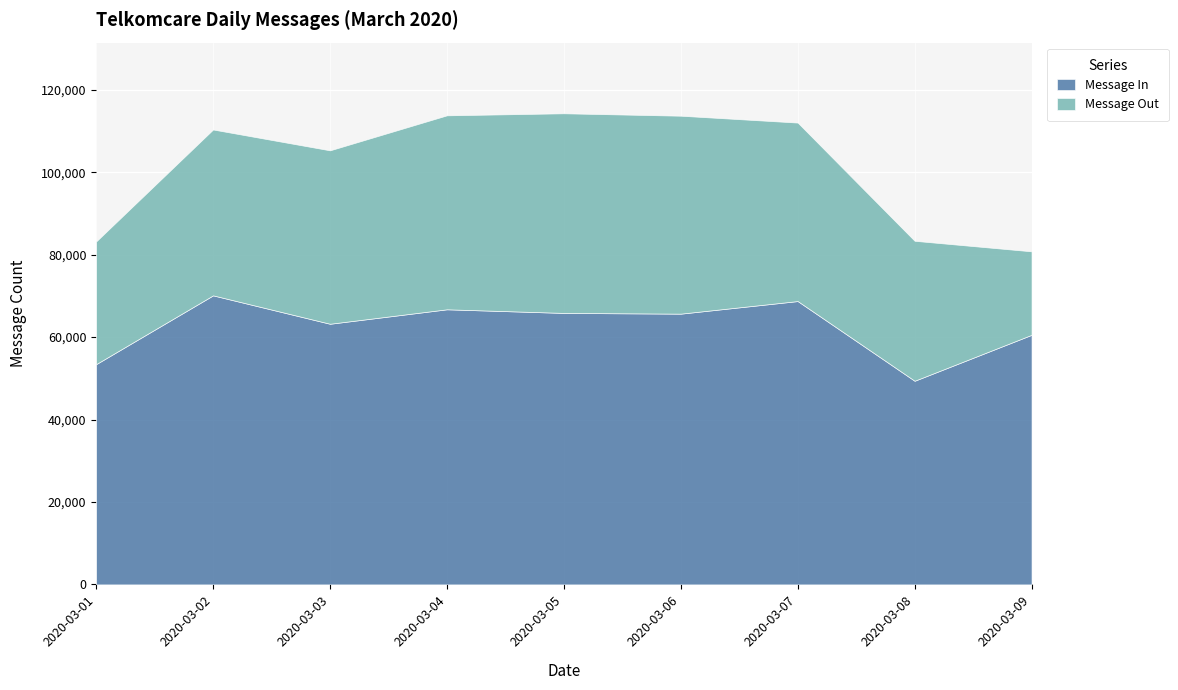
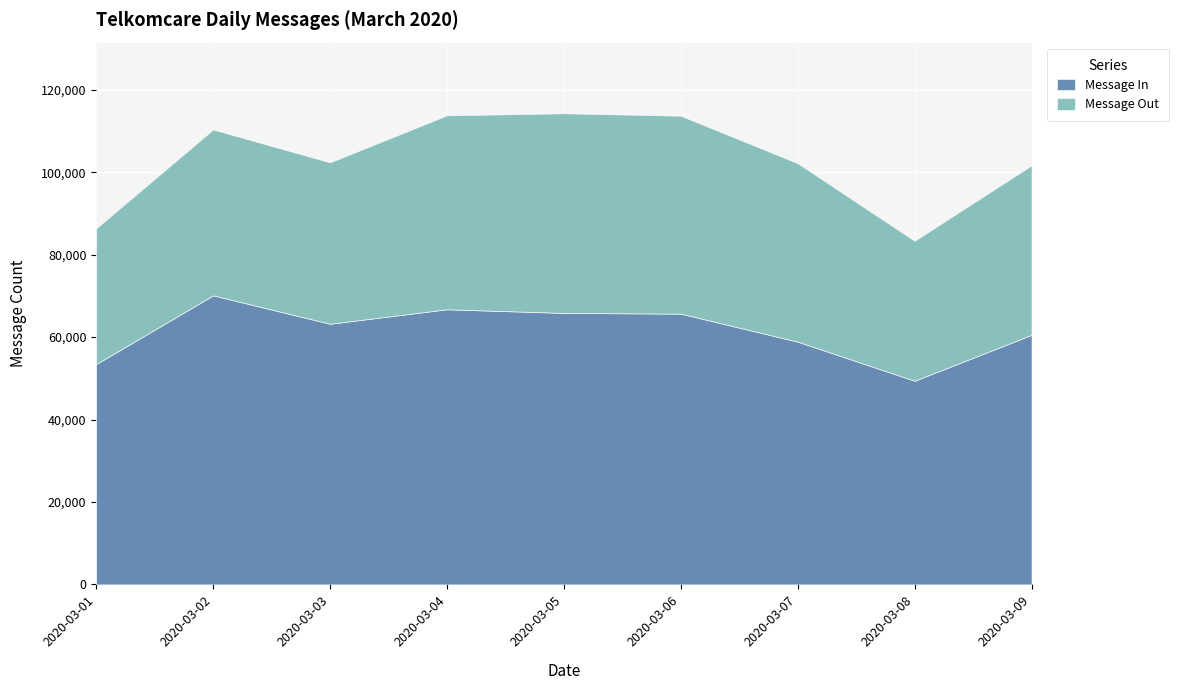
Message Out, 2020-03-01: 30,000 -> 33,000
Message Out, 2020-03-03: 42,000 -> 39,000
Message In, 2020-03-07: 69,000 -> 59,000
Message Out, 2020-03-09: 20,000 -> 41,000
